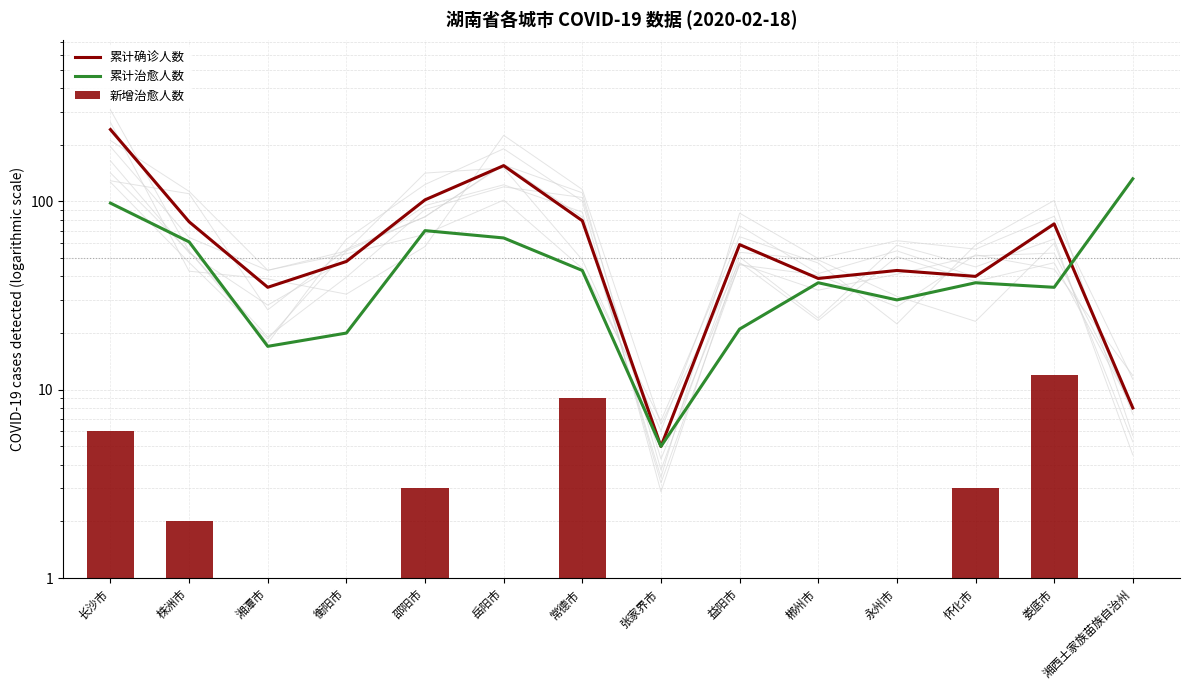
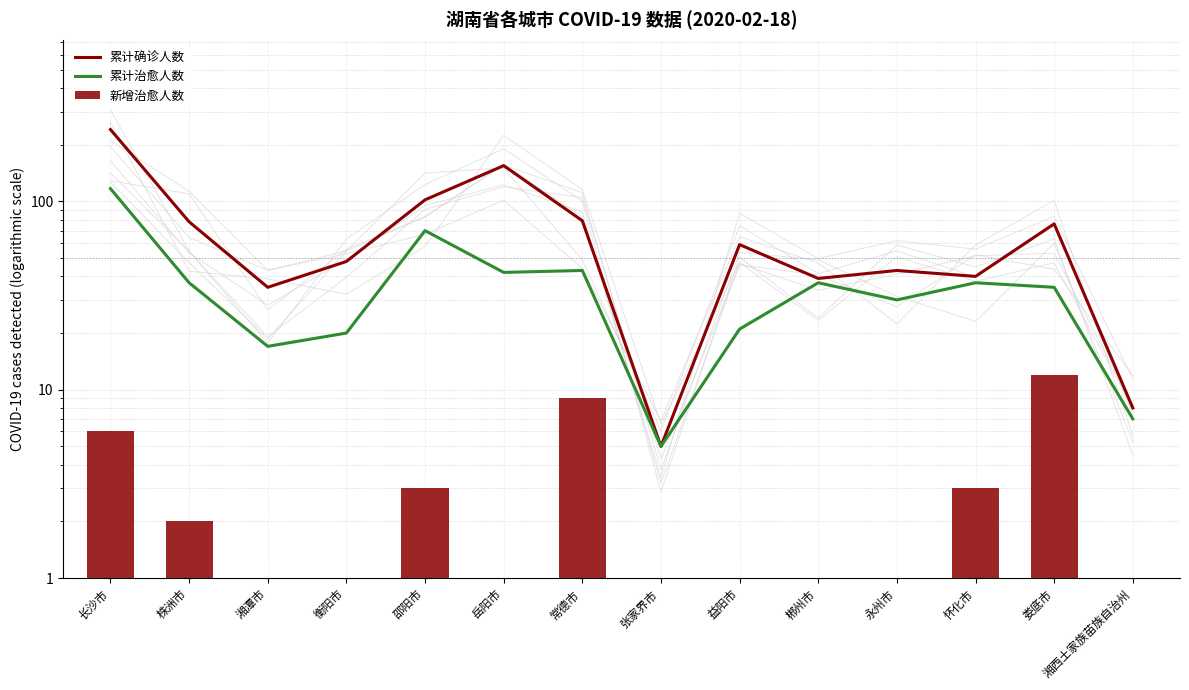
累计治愈人数, 长沙市: 100 -> 120
累计治愈人数, 株洲市: 61 -> 37
累计治愈人数, 岳阳市: 64 -> 42
累计治愈人数, 湘西土家族苗族自治州: 130 -> 7
